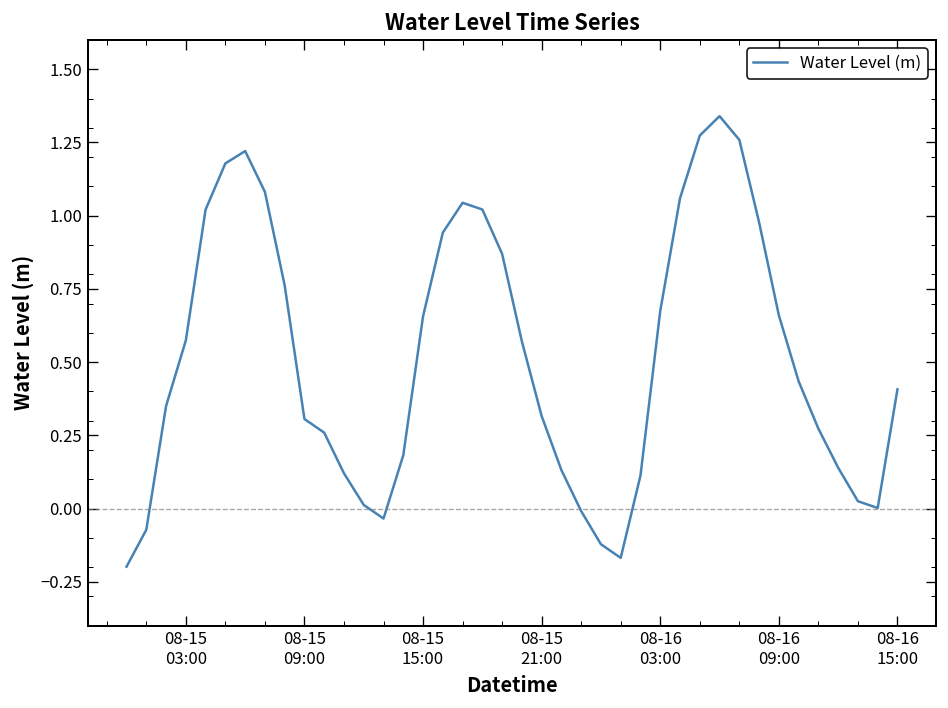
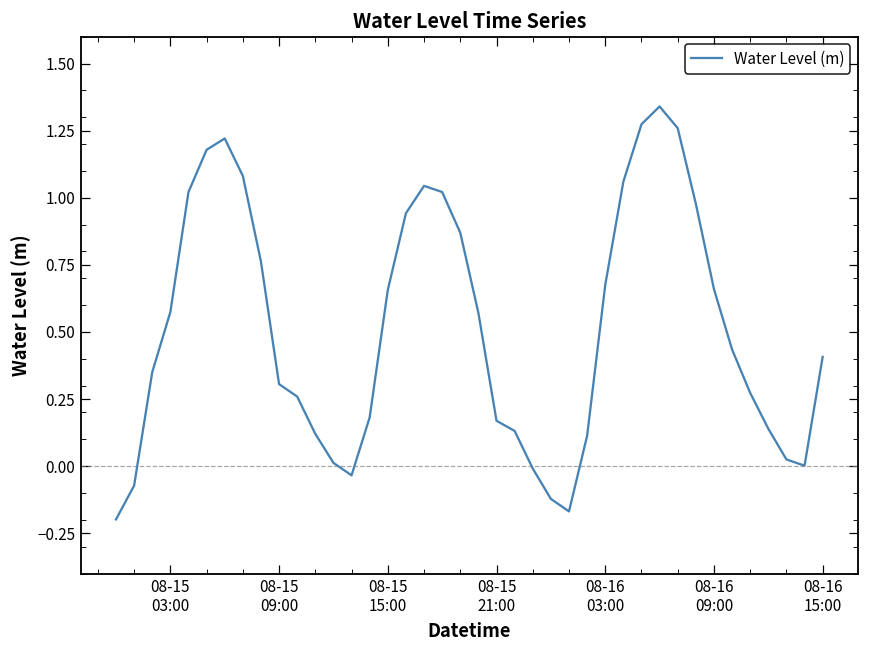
08-15 21:00: 0.32 -> 0.17
